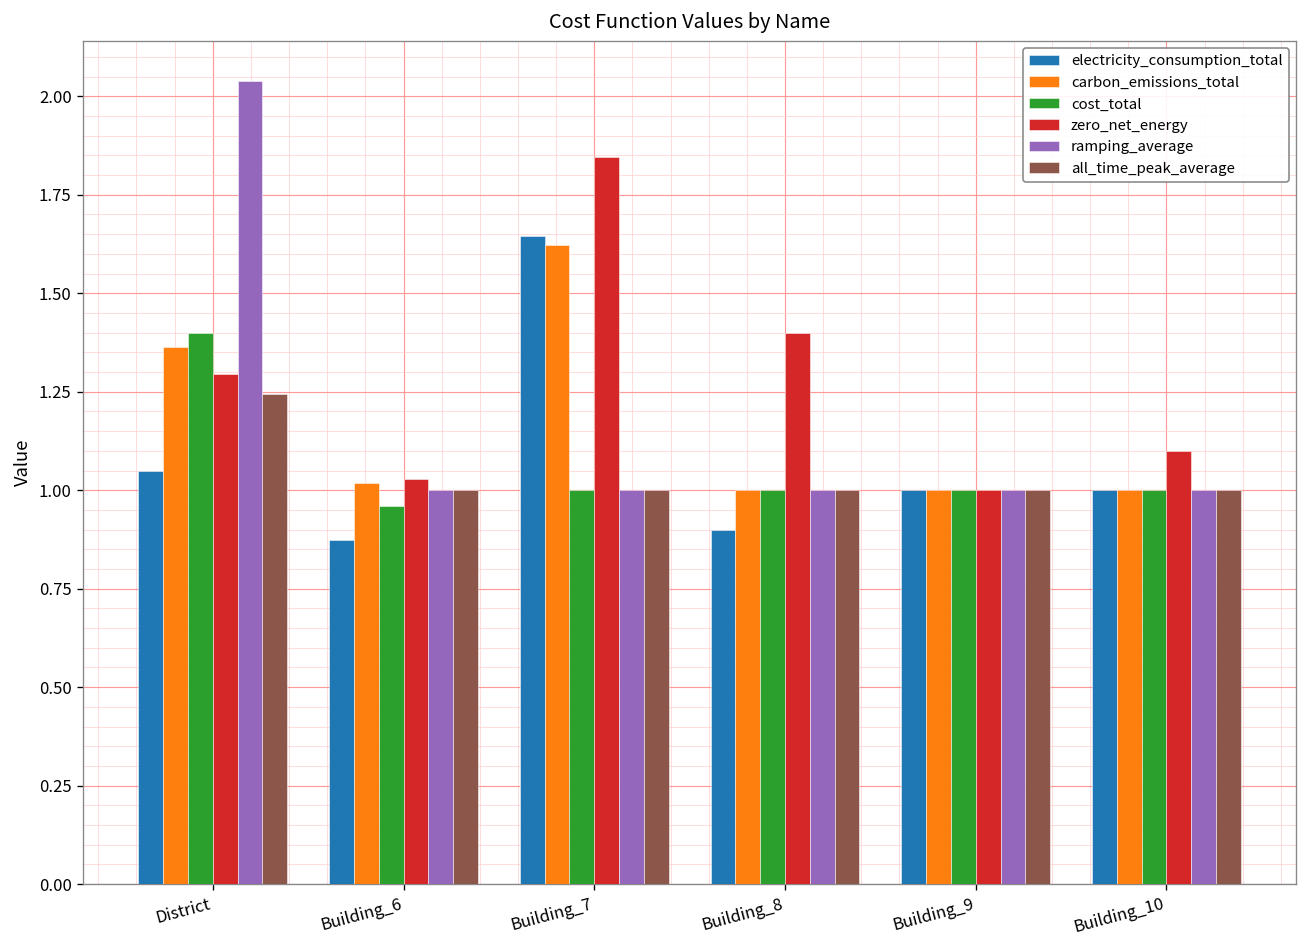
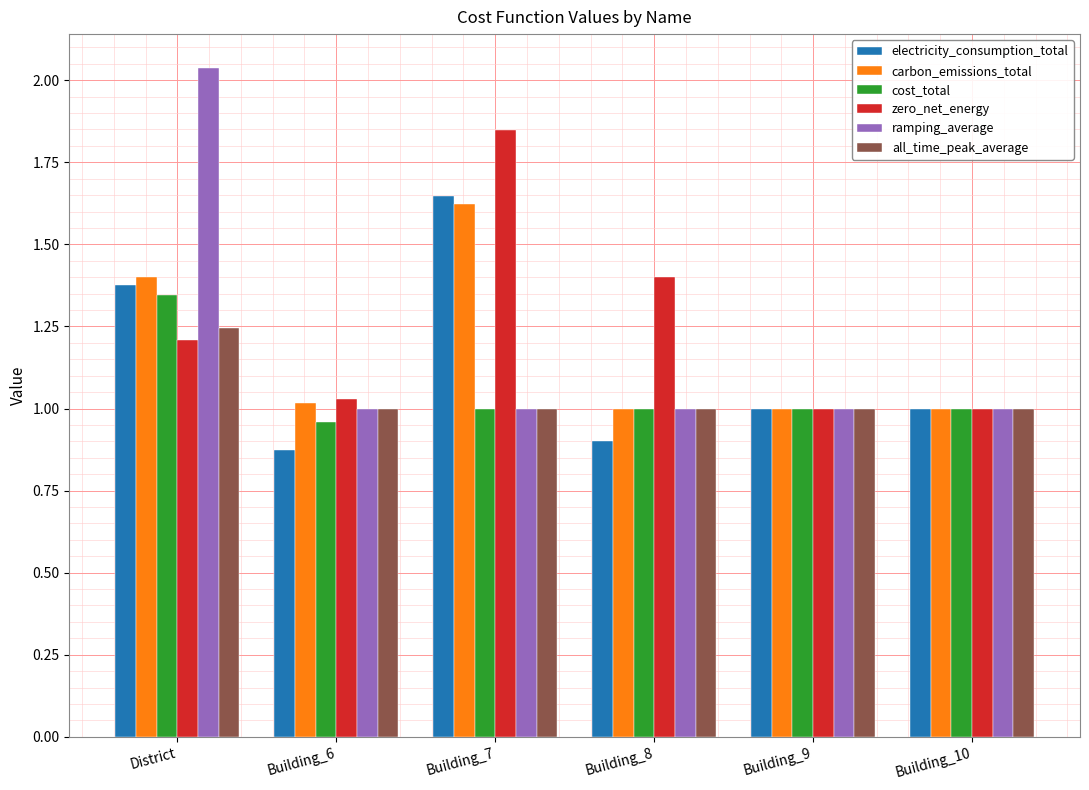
electricity_consumption_total, District: 1.05 -> 1.38
carbon_emissions_total, District: 1.36 -> 1.40
cost_total, District: 1.40 -> 1.35
zero_net_energy, District: 1.30 -> 1.21
zero_net_energy, Building_10: 1.1 -> 1.0
